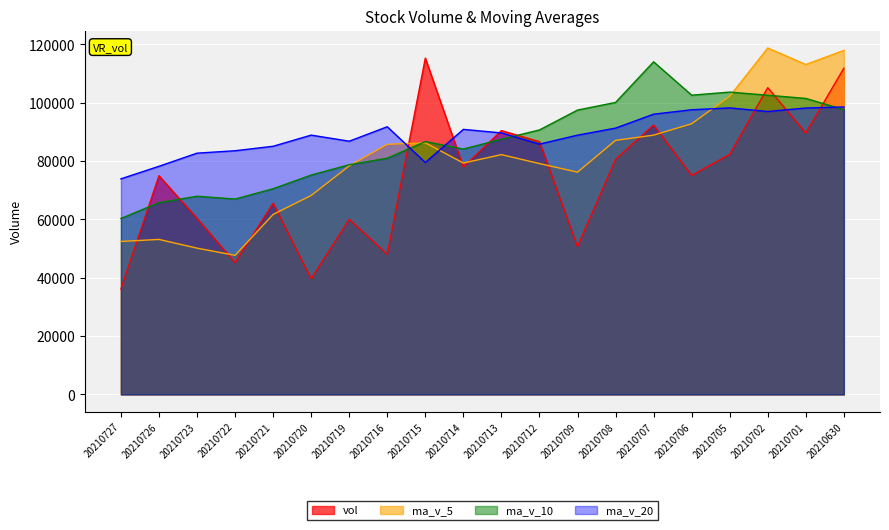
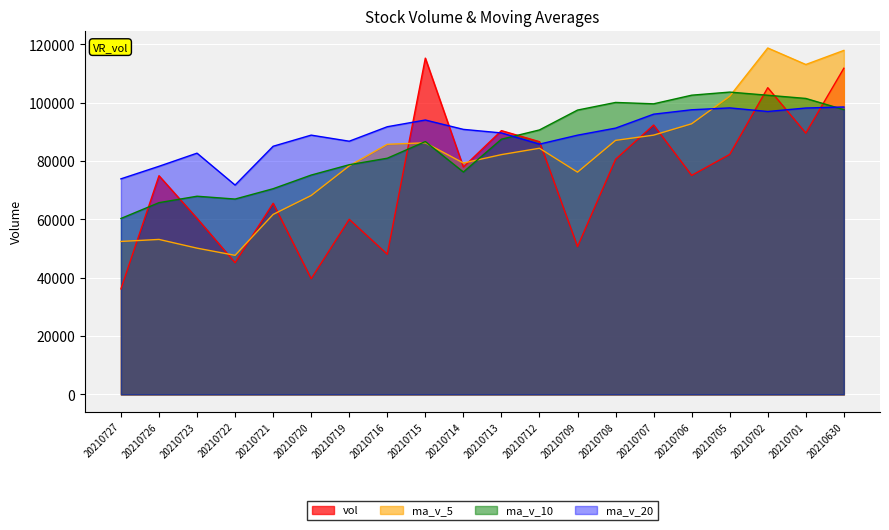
ma_v_20, 20210722: 84000 -> 72000
ma_v_20, 20210715: 80000 -> 94000
ma_v_10, 20210714: 84000 -> 76000
ma_v_5, 20210712: 79000 -> 84000
ma_v_10, 20210707: 114000 -> 100000
